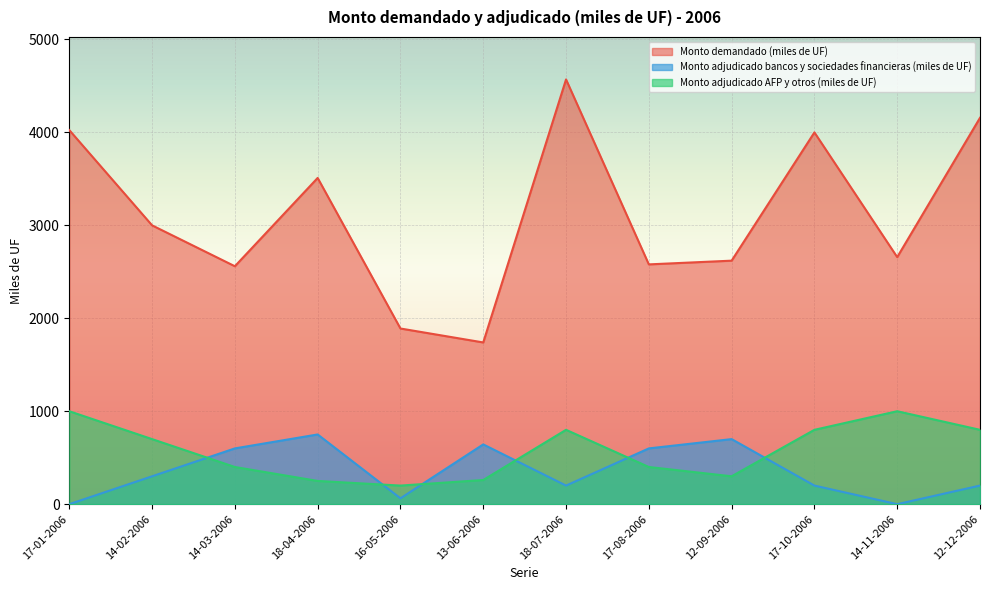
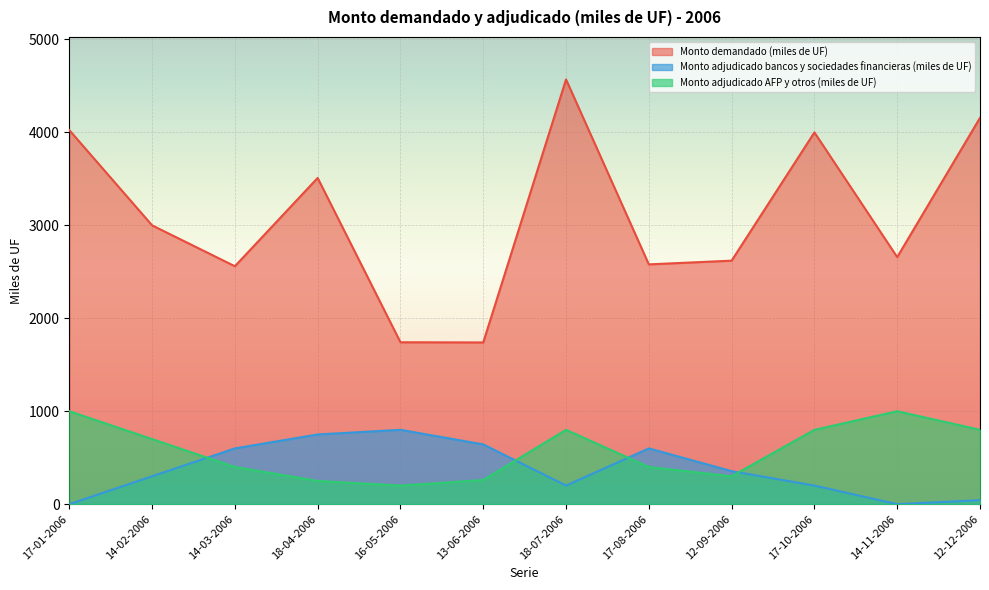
Monto demandado (miles de UF), 16-05-2006: 1900 -> 1700
Monto adjudicado bancos y sociedades financieras (miles de UF), 16-05-2006: 100 -> 800
Monto adjudicado bancos y sociedades financieras (miles de UF), 12-09-2006: 700 -> 400
Monto adjudicado bancos y sociedades financieras (miles de UF), 12-12-2006: 200 -> 0
